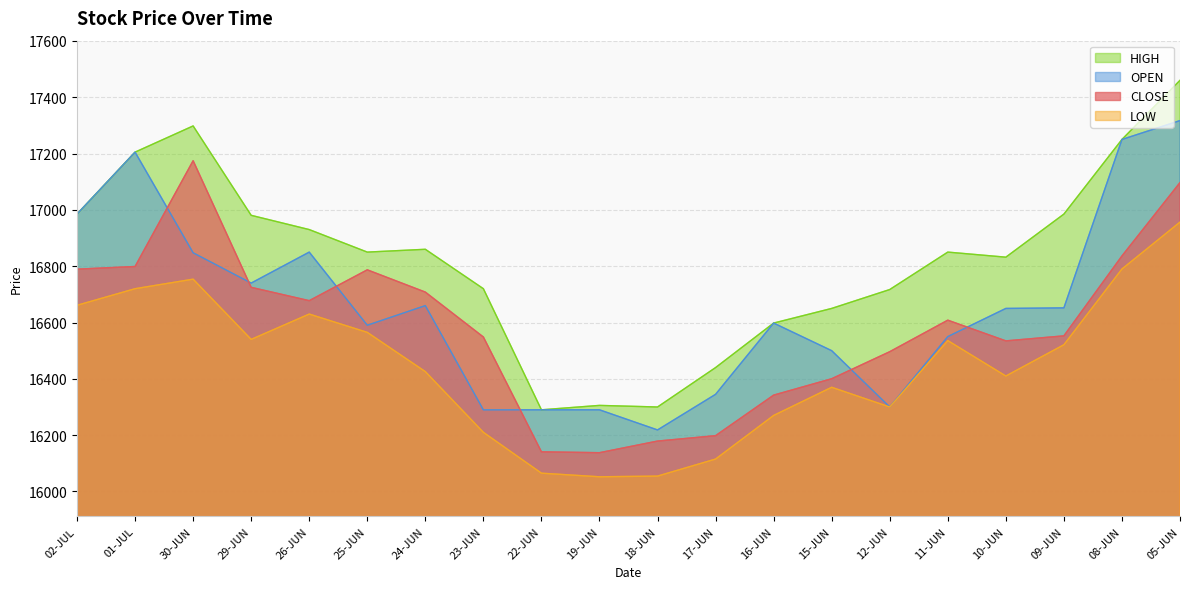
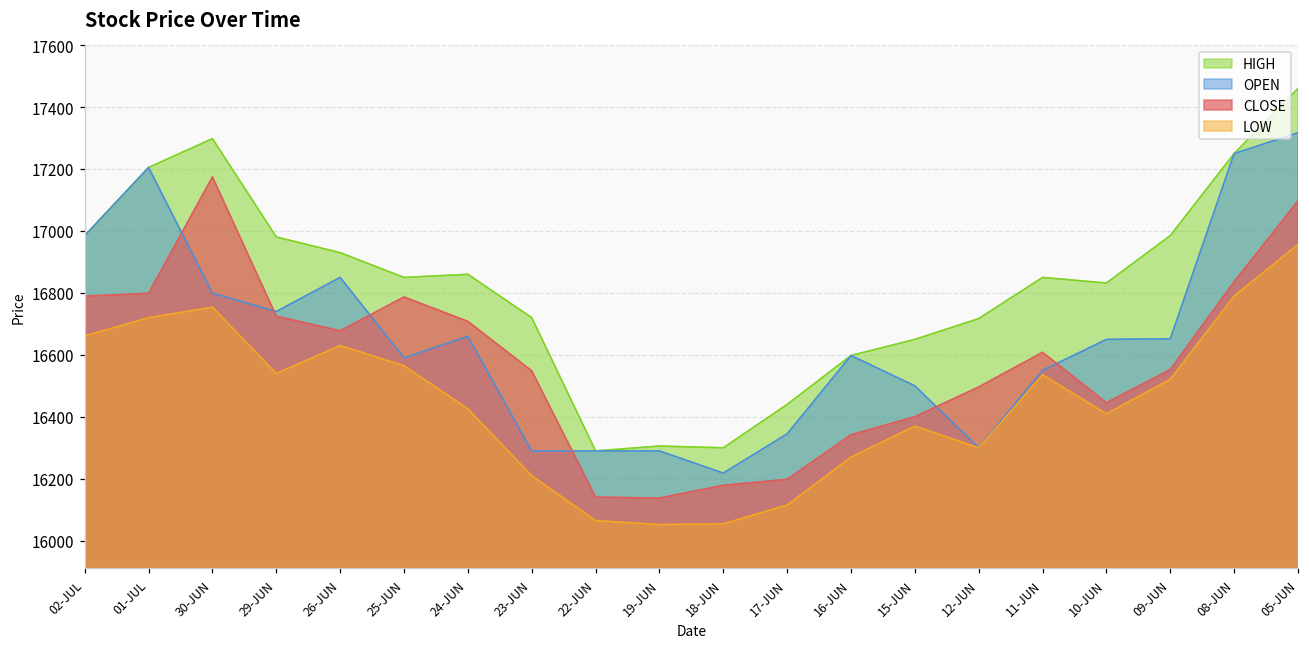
OPEN, 30-JUN: 16850 -> 16800
CLOSE, 10-JUN: 16530 -> 16450
